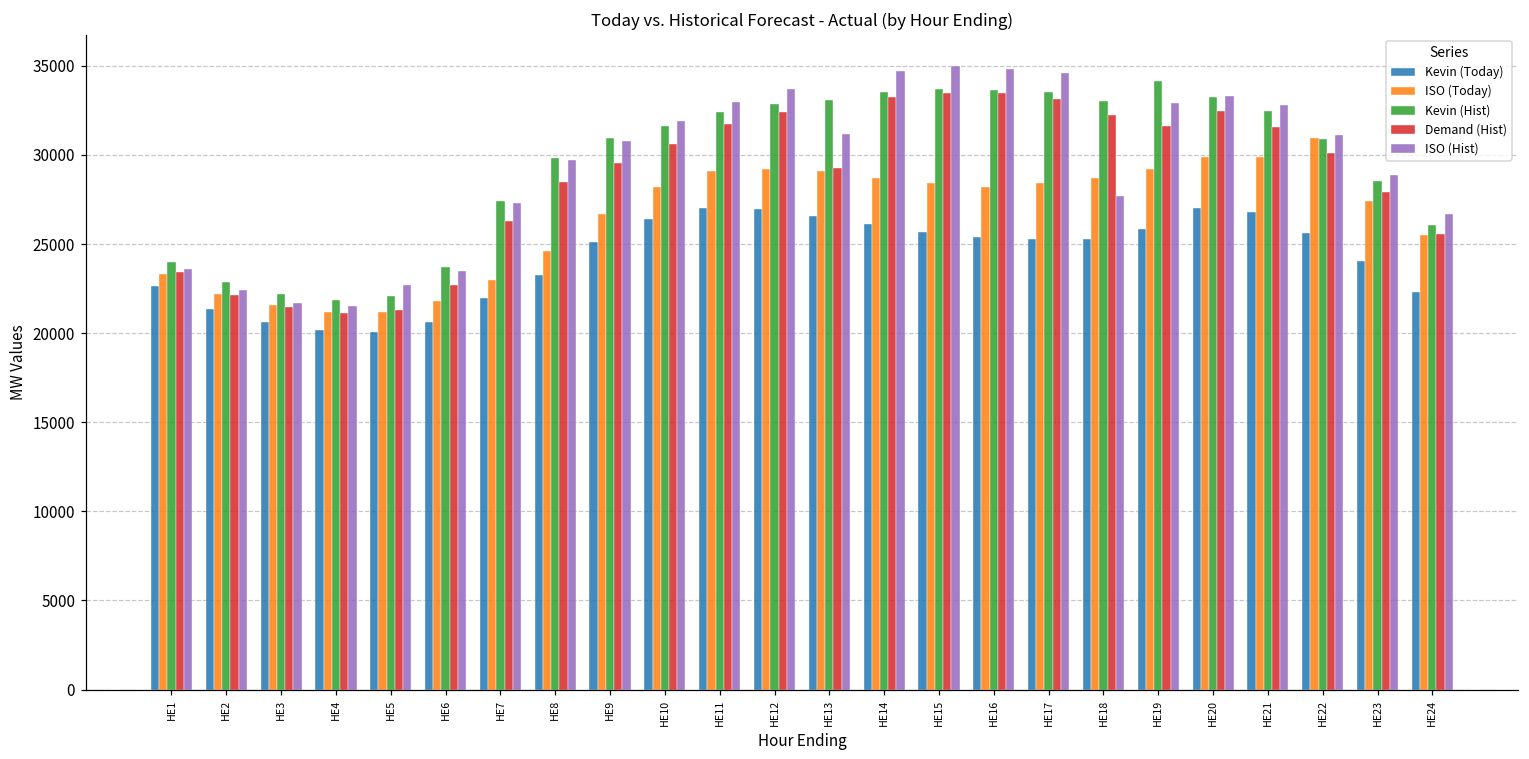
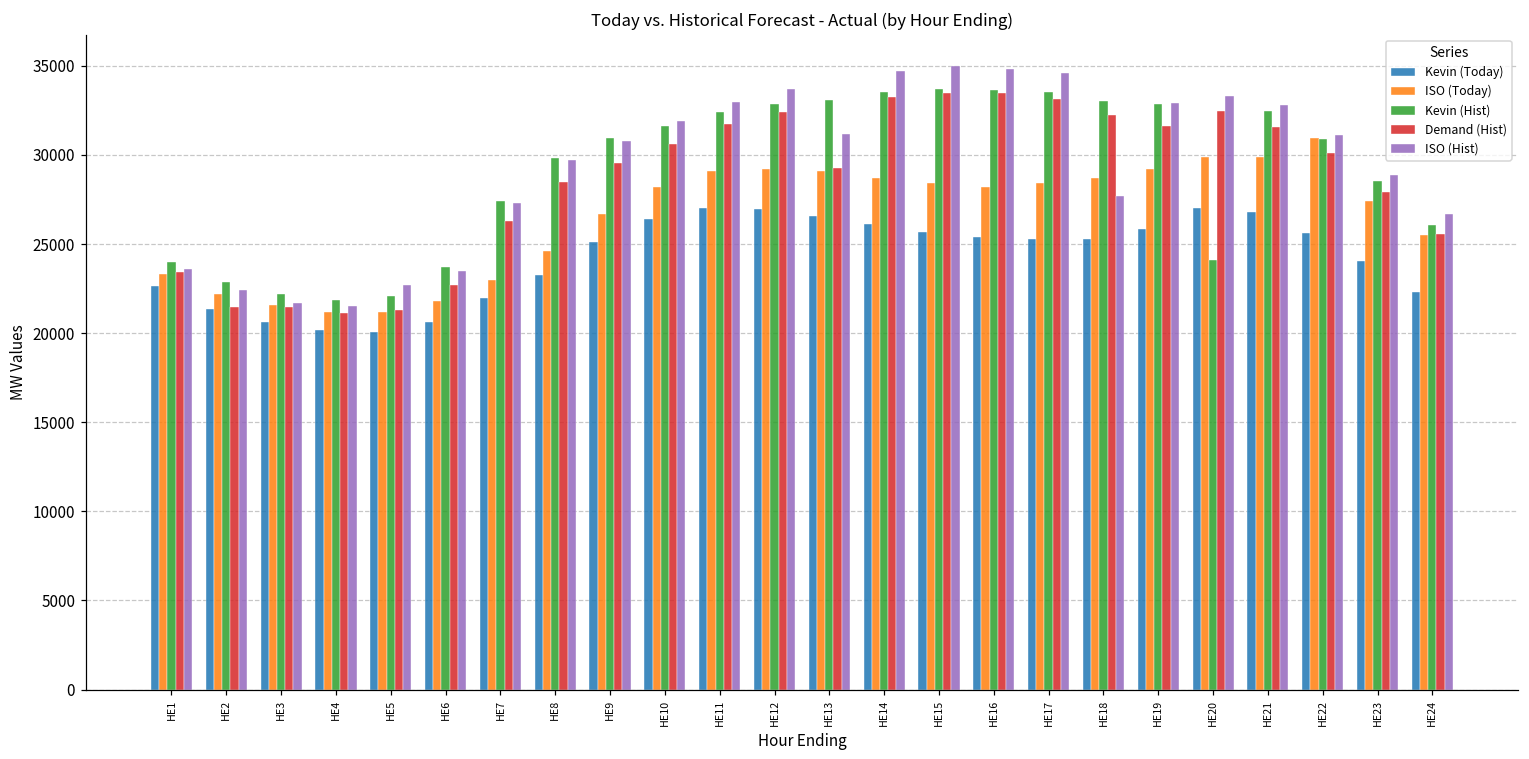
Demand (Hist), HE2: 22100 -> 21500
Kevin (Hist), HE19: 34100 -> 32900
Kevin (Hist), HE20: 33300 -> 24100
